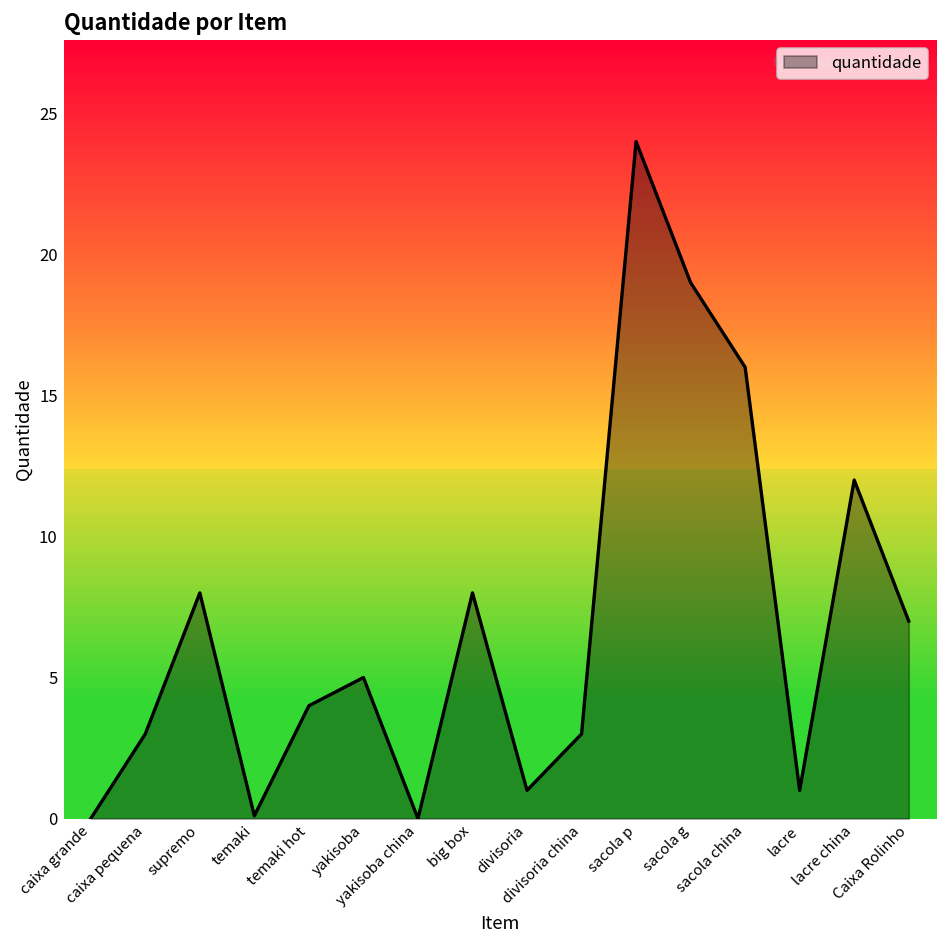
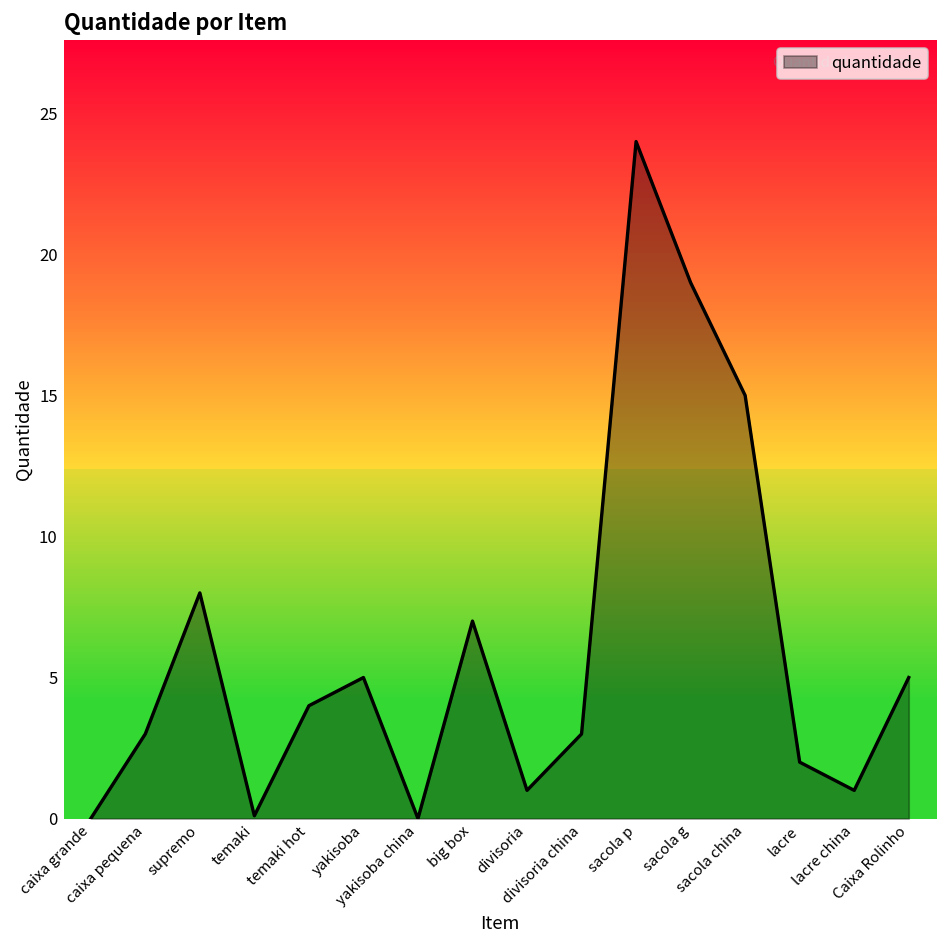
big box: 8 -> 7
sacola china: 16 -> 15
lacre: 1 -> 2
lacre china: 12 -> 1
Caixa Rolinho: 7 -> 5
